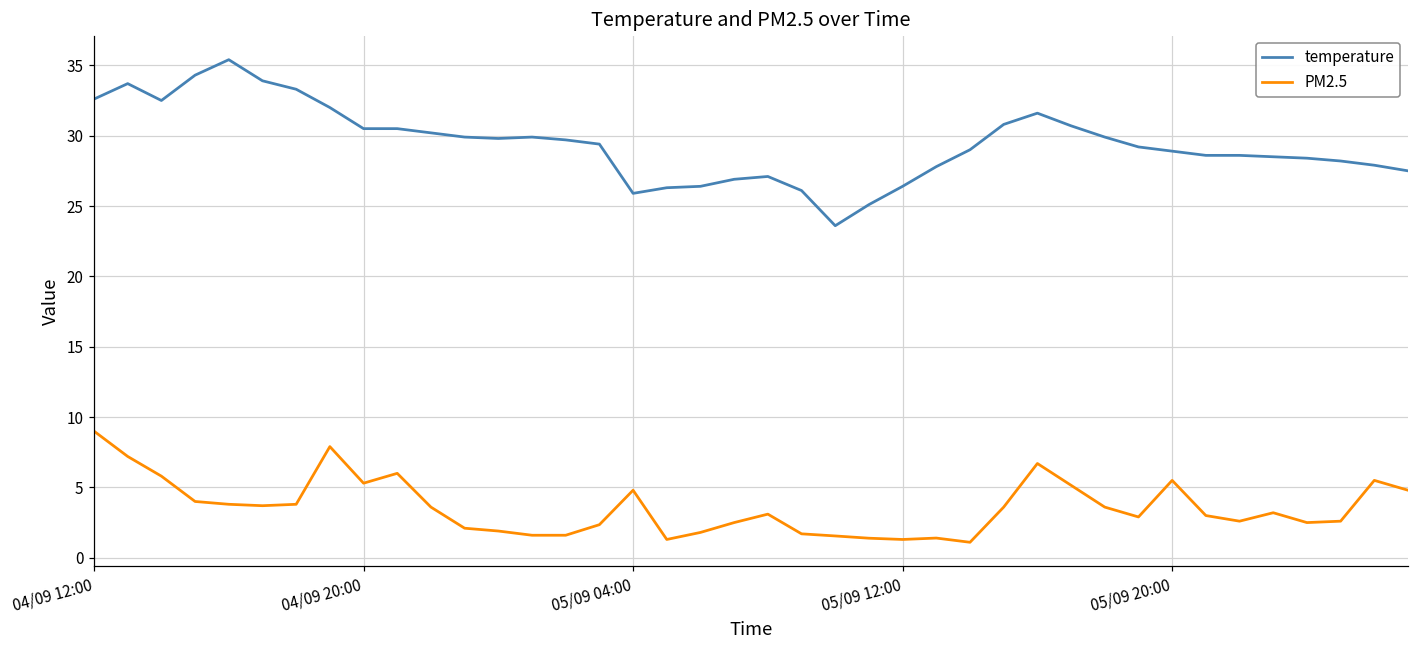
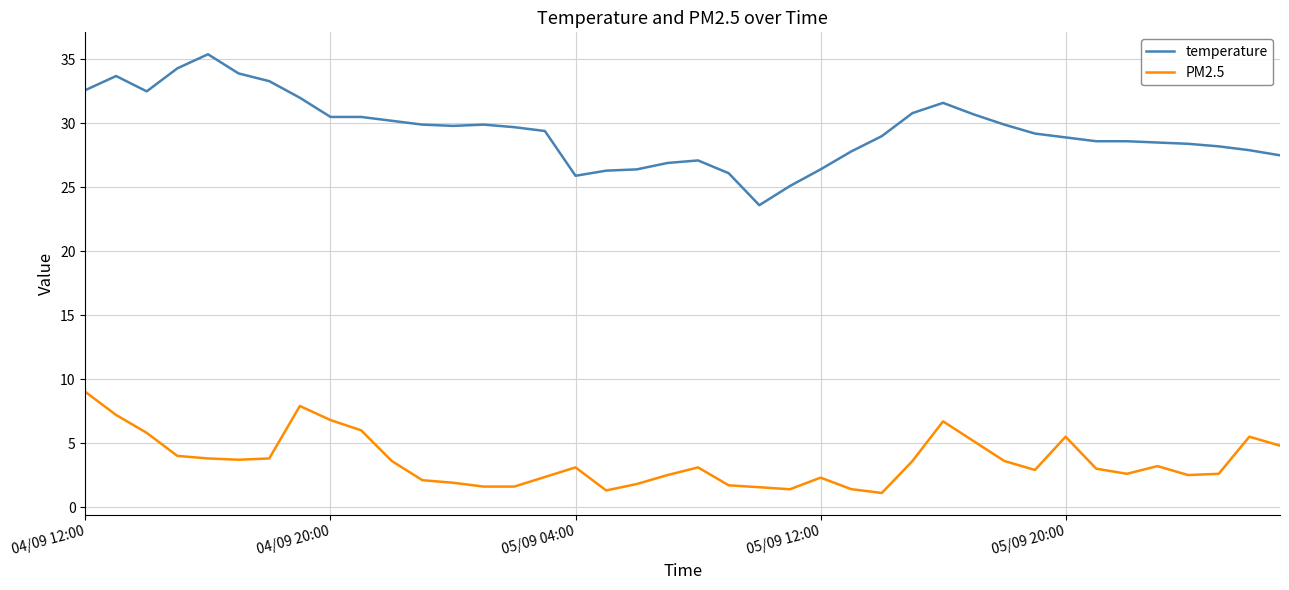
PM2.5, 04/09 20:00: 5.3 -> 6.8
PM2.5, 05/09 04:00: 4.8 -> 3.1
PM2.5, 05/09 12:00: 1.3 -> 2.3
